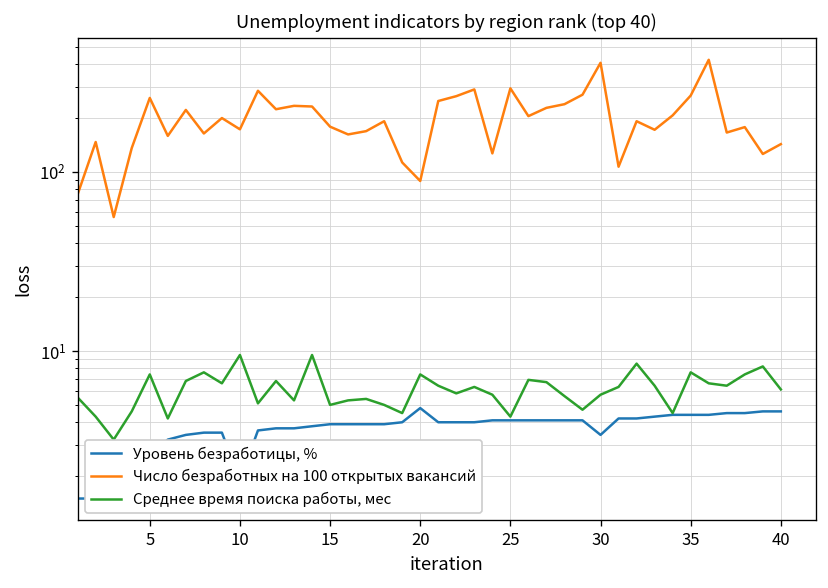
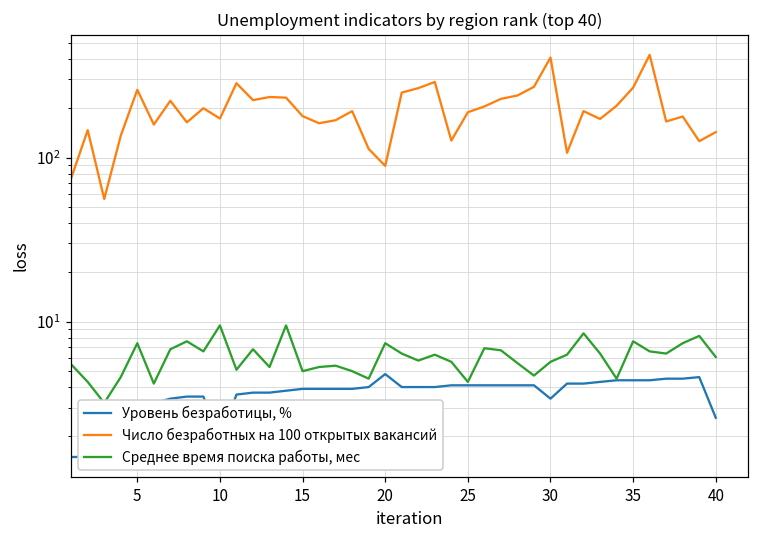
Число безработных на 100 открытых вакансий, 25: 290 -> 190
Уровень безработицы, %, 40: 4.6 -> 2.6
